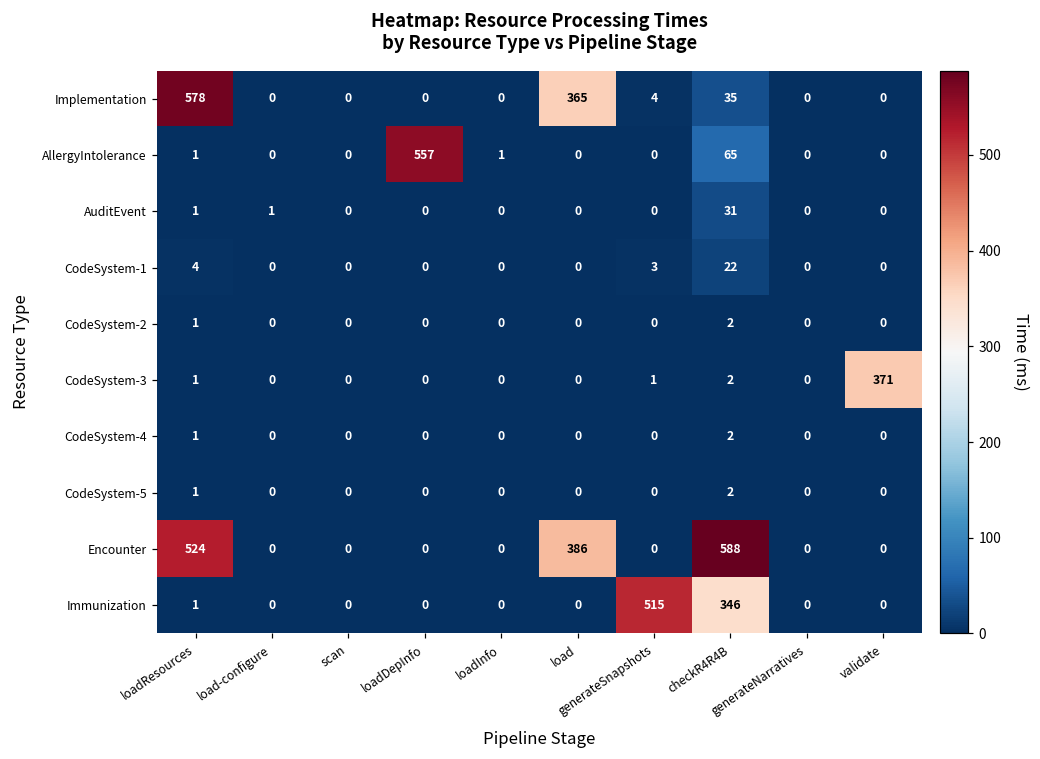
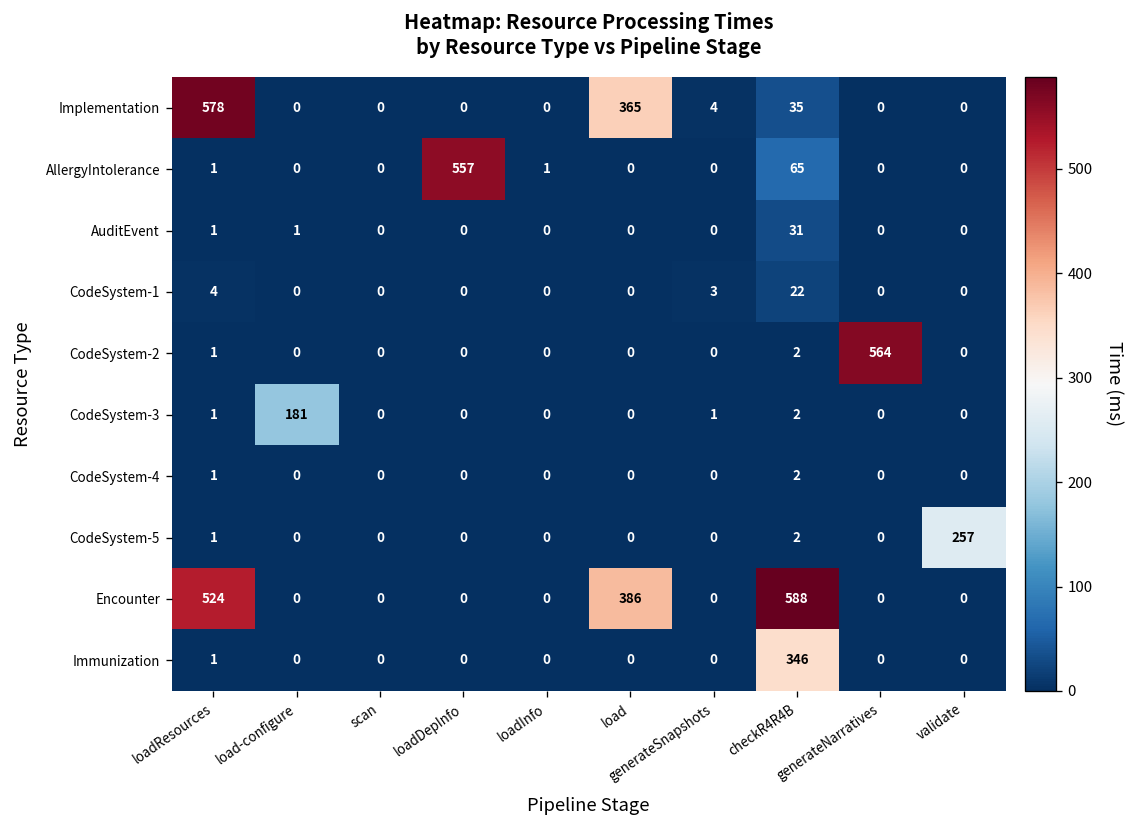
CodeSystem-2, generateNarratives: 0 -> 564
CodeSystem-3, load-configure: 0 -> 181
CodeSystem-3, validate: 371 -> 0
CodeSystem-5, validate: 0 -> 257
Immunization, generateSnapshots: 515 -> 0
